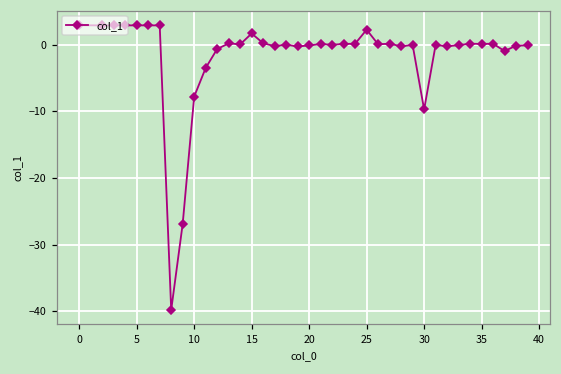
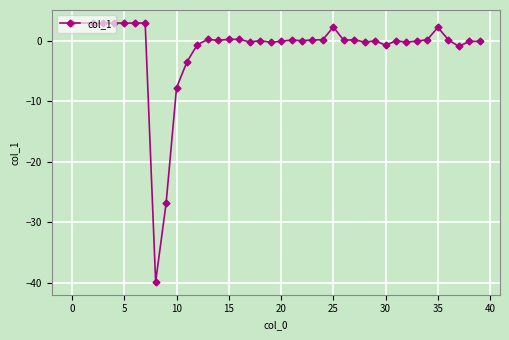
15: 2 -> 0
30: -10 -> -1
35: 0 -> 2
